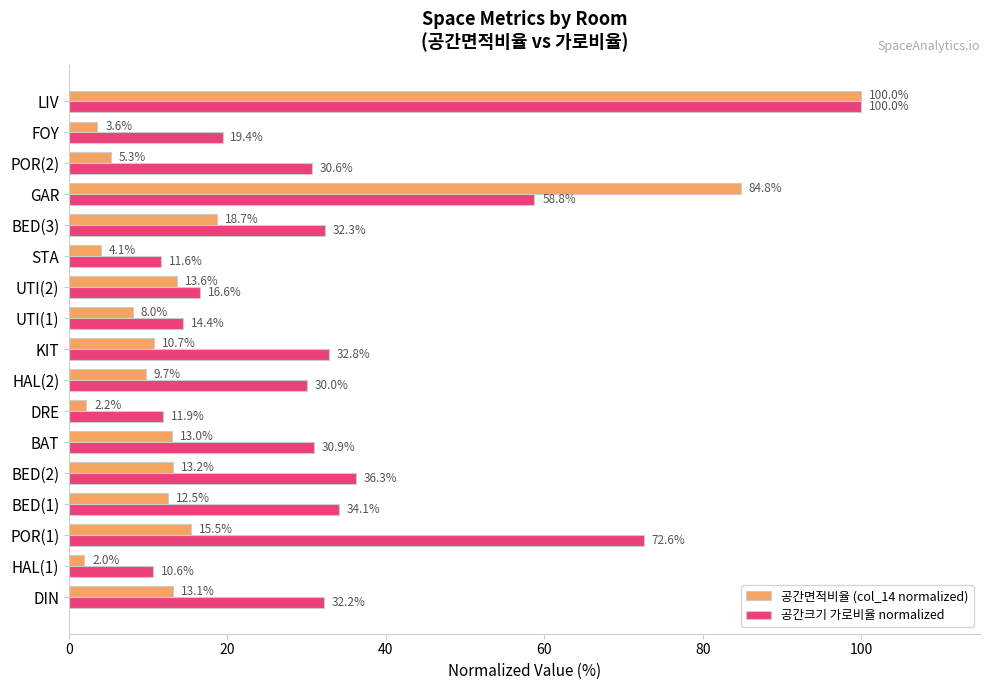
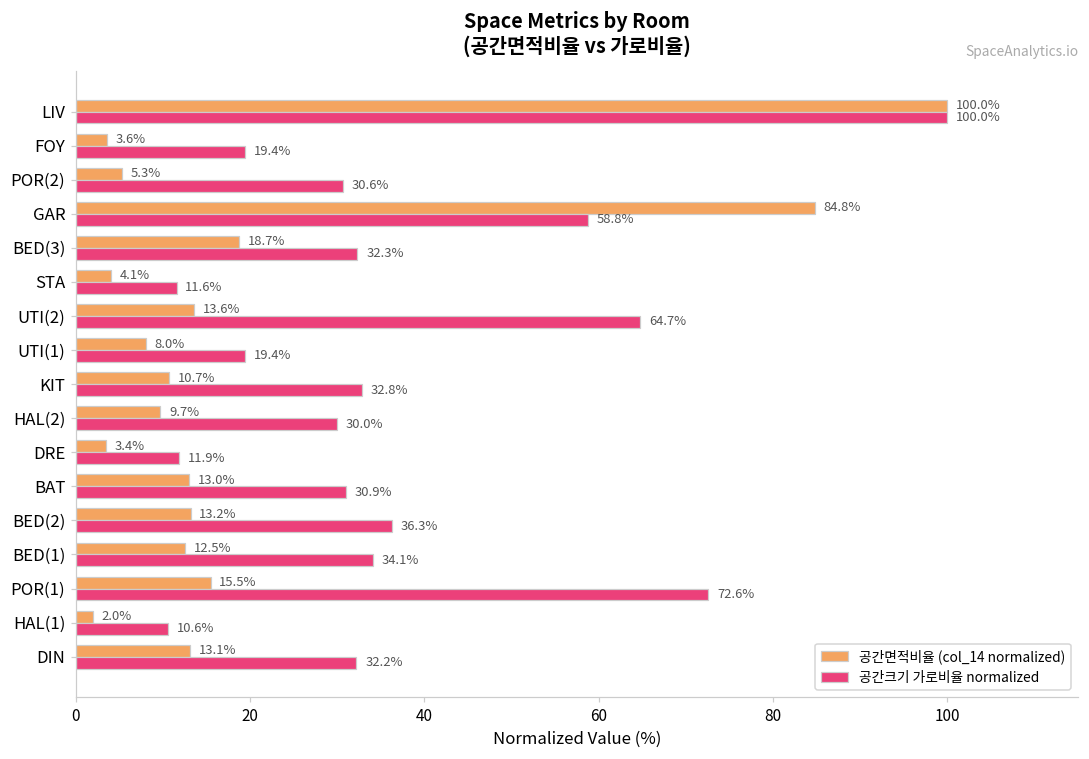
공간크기 가로비율 normalized, UTI(2): 16.6% -> 64.7%
공간크기 가로비율 normalized, UTI(1): 14.4% -> 19.4%
공간면적비율 (col_14 normalized), DRE: 2.2% -> 3.4%
